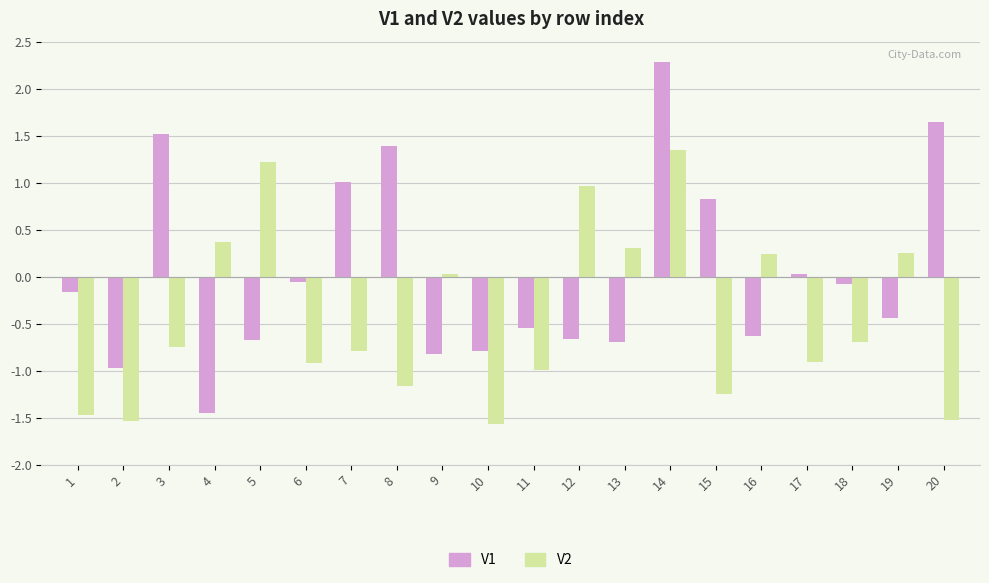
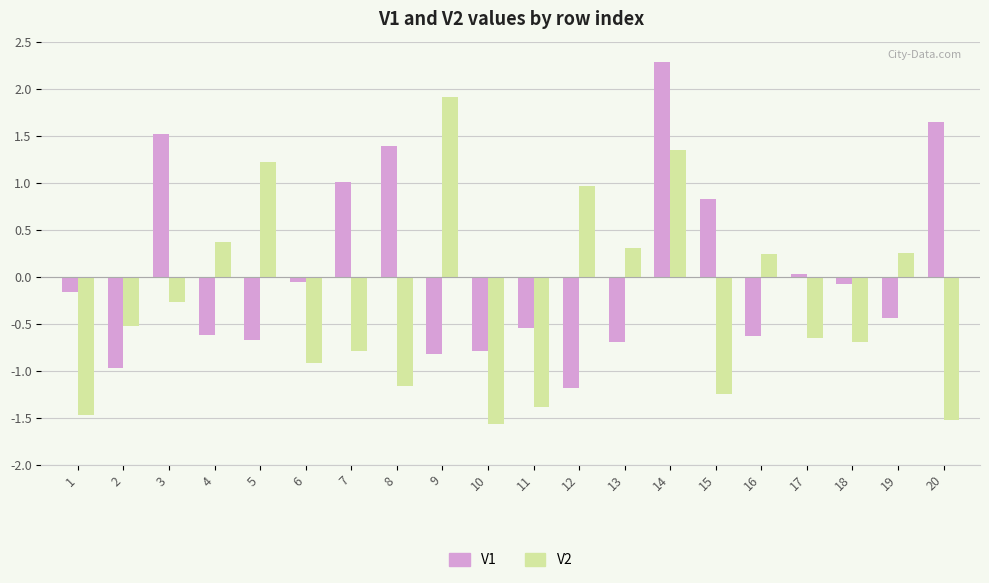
V2, 2: -1.5 -> -0.5
V2, 3: -0.7 -> -0.3
V1, 4: -1.5 -> -0.6
V2, 9: 0.0 -> 1.9
V2, 11: -1.0 -> -1.4
V1, 12: -0.7 -> -1.2
V2, 17: -0.9 -> -0.7
